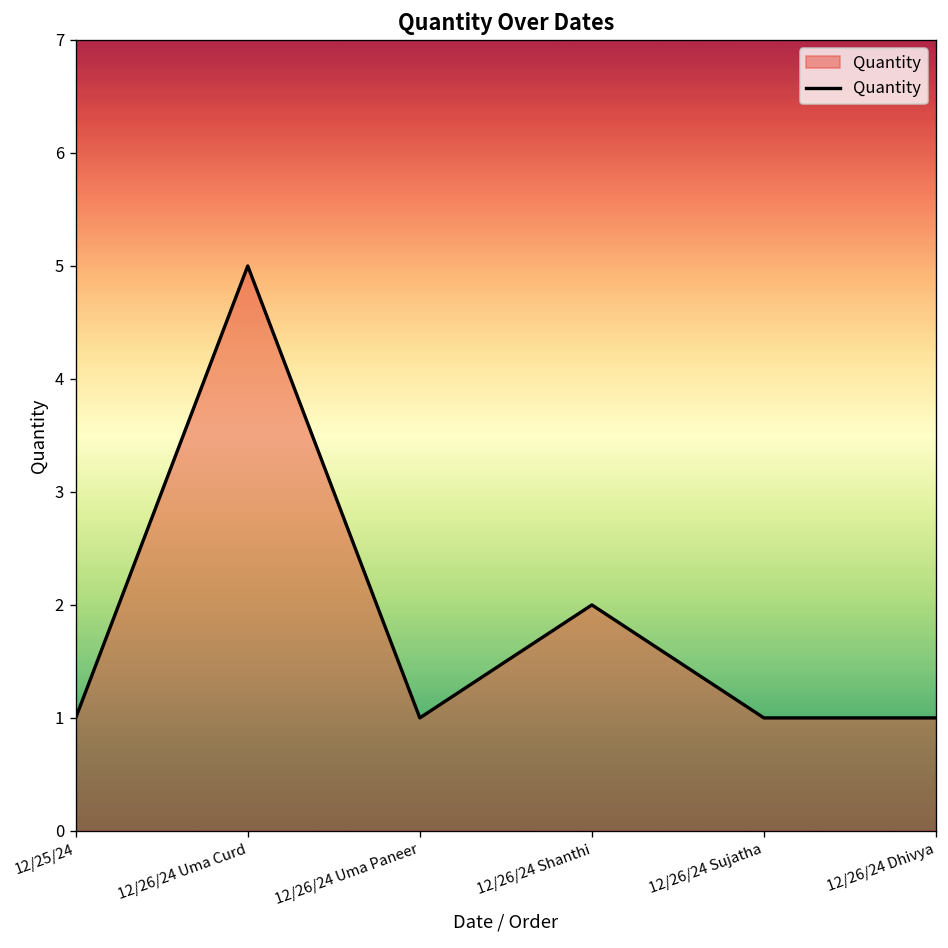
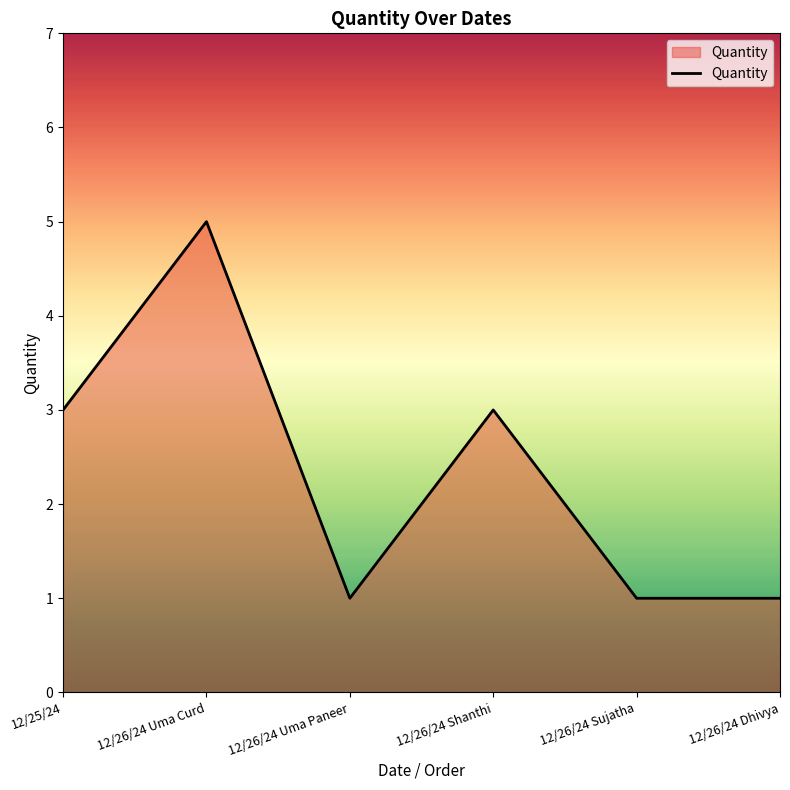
12/25/24: 1 -> 3
12/26/24 Shanthi: 2 -> 3
